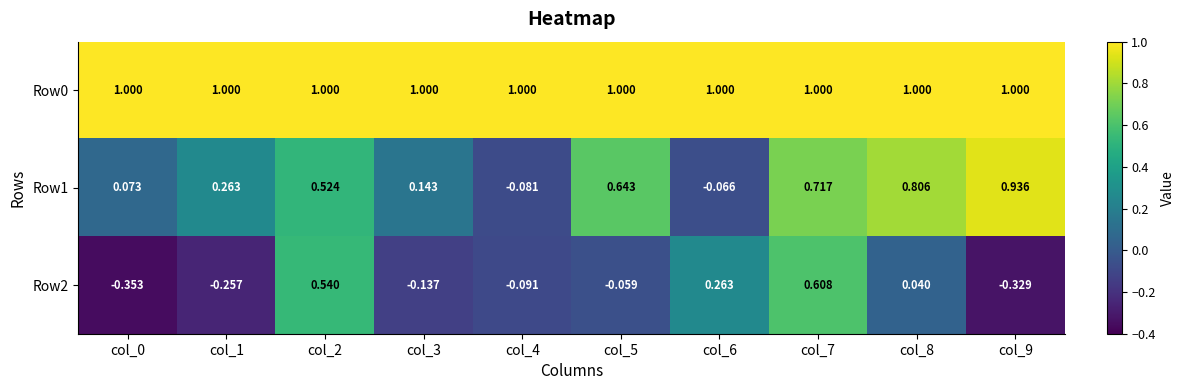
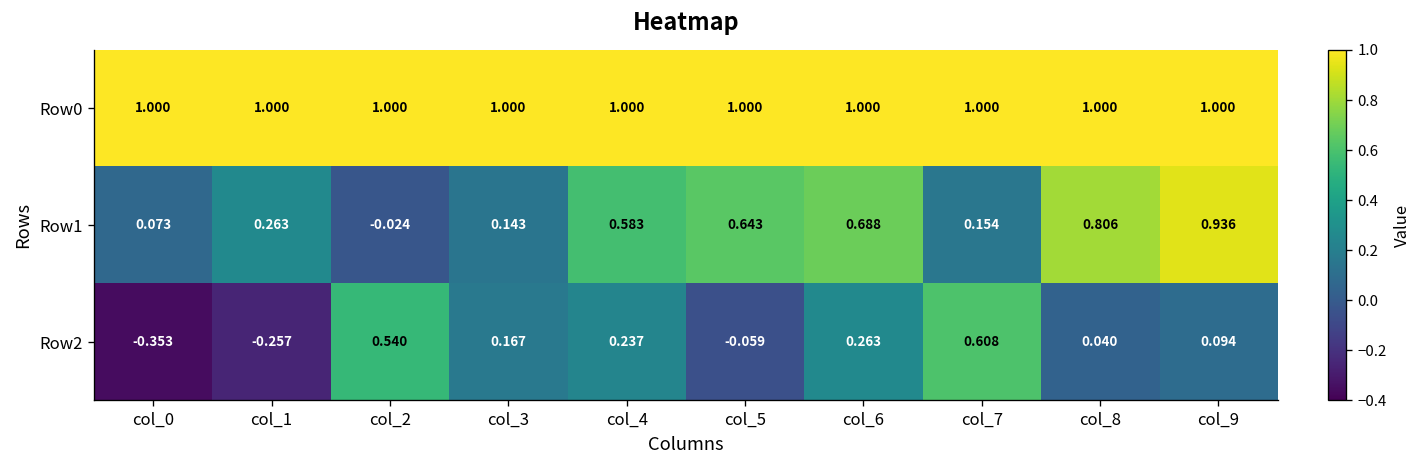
Row1, col_2: 0.524 -> -0.024
Row1, col_4: -0.081 -> 0.583
Row1, col_6: -0.066 -> 0.688
Row1, col_7: 0.717 -> 0.154
Row2, col_3: -0.137 -> 0.167
Row2, col_4: -0.091 -> 0.237
Row2, col_9: -0.329 -> 0.094
